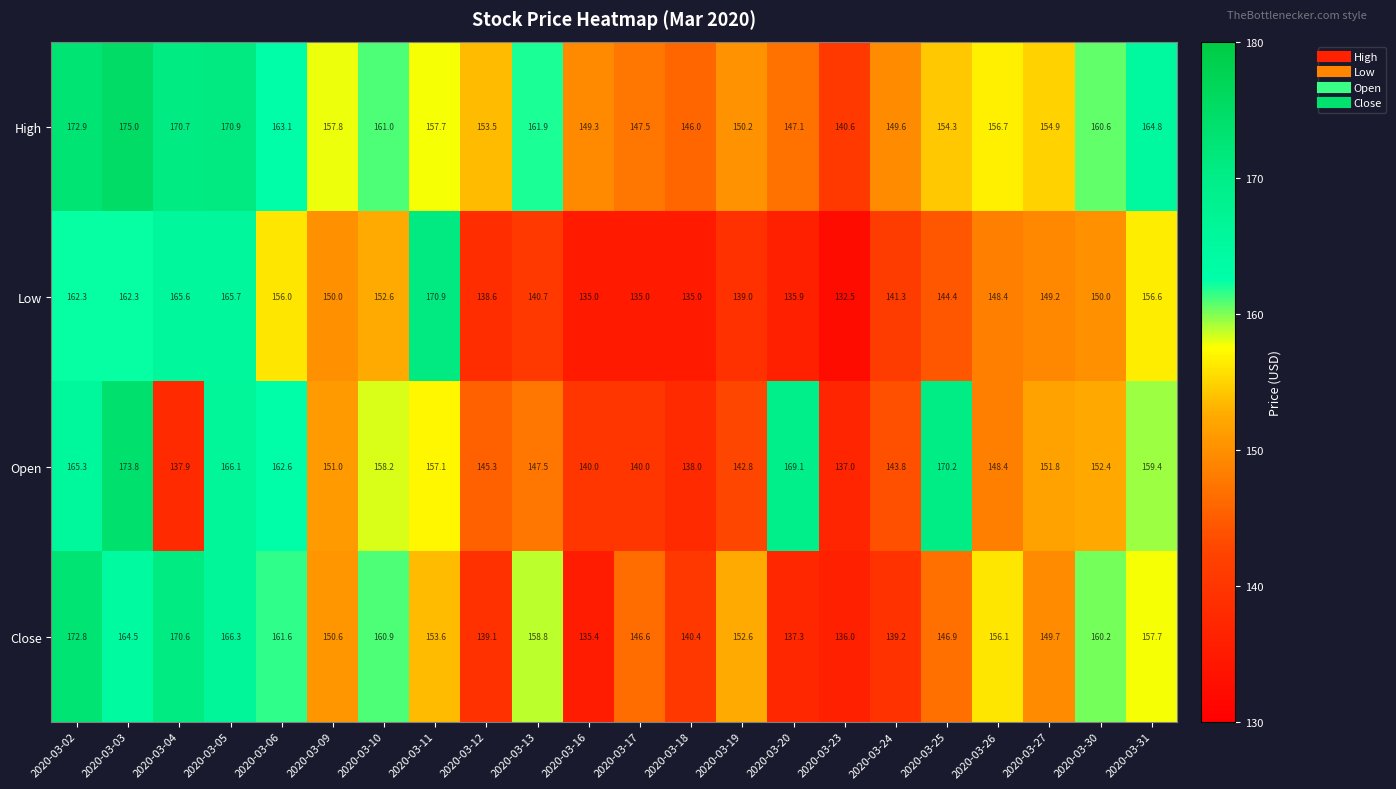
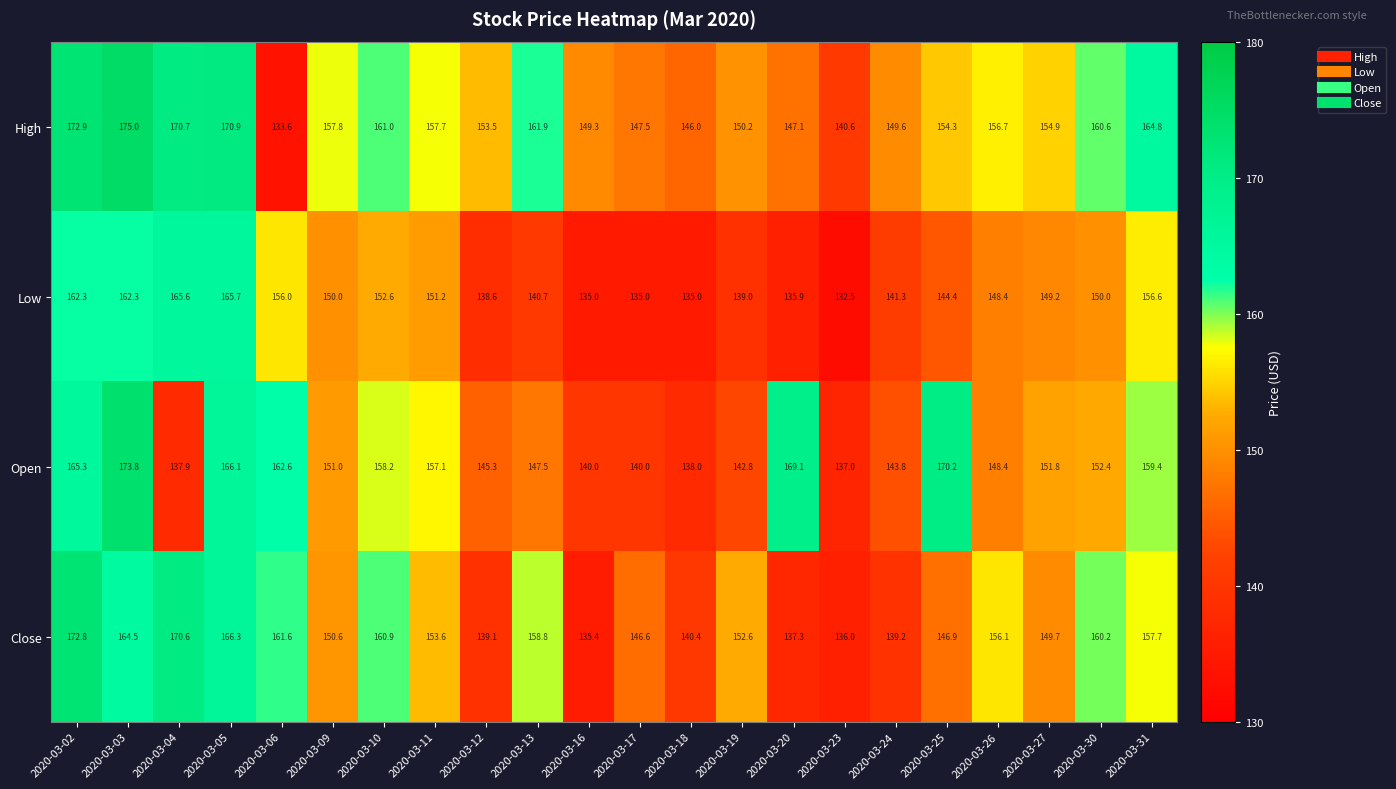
High, 2020-03-06: 163.1 -> 133.6
Low, 2020-03-11: 170.9 -> 151.2
